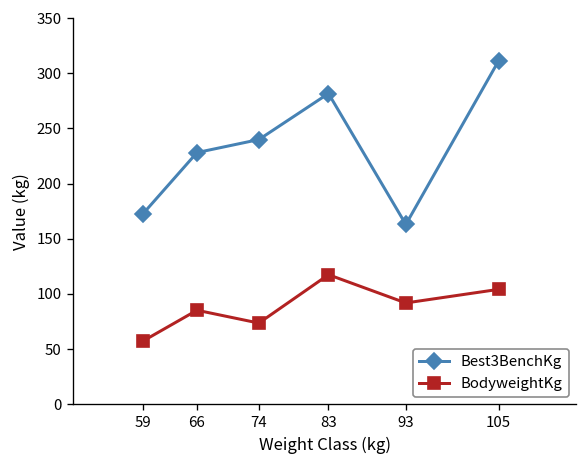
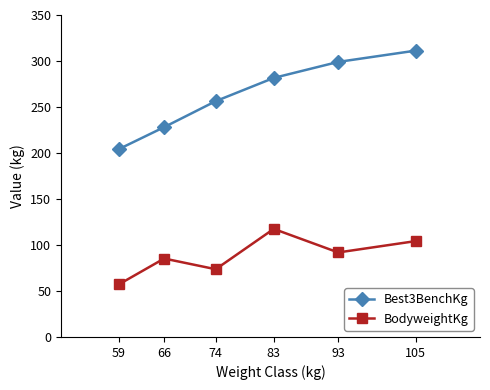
Best3BenchKg, 59: 170 -> 200
Best3BenchKg, 74: 240 -> 260
Best3BenchKg, 93: 160 -> 300
